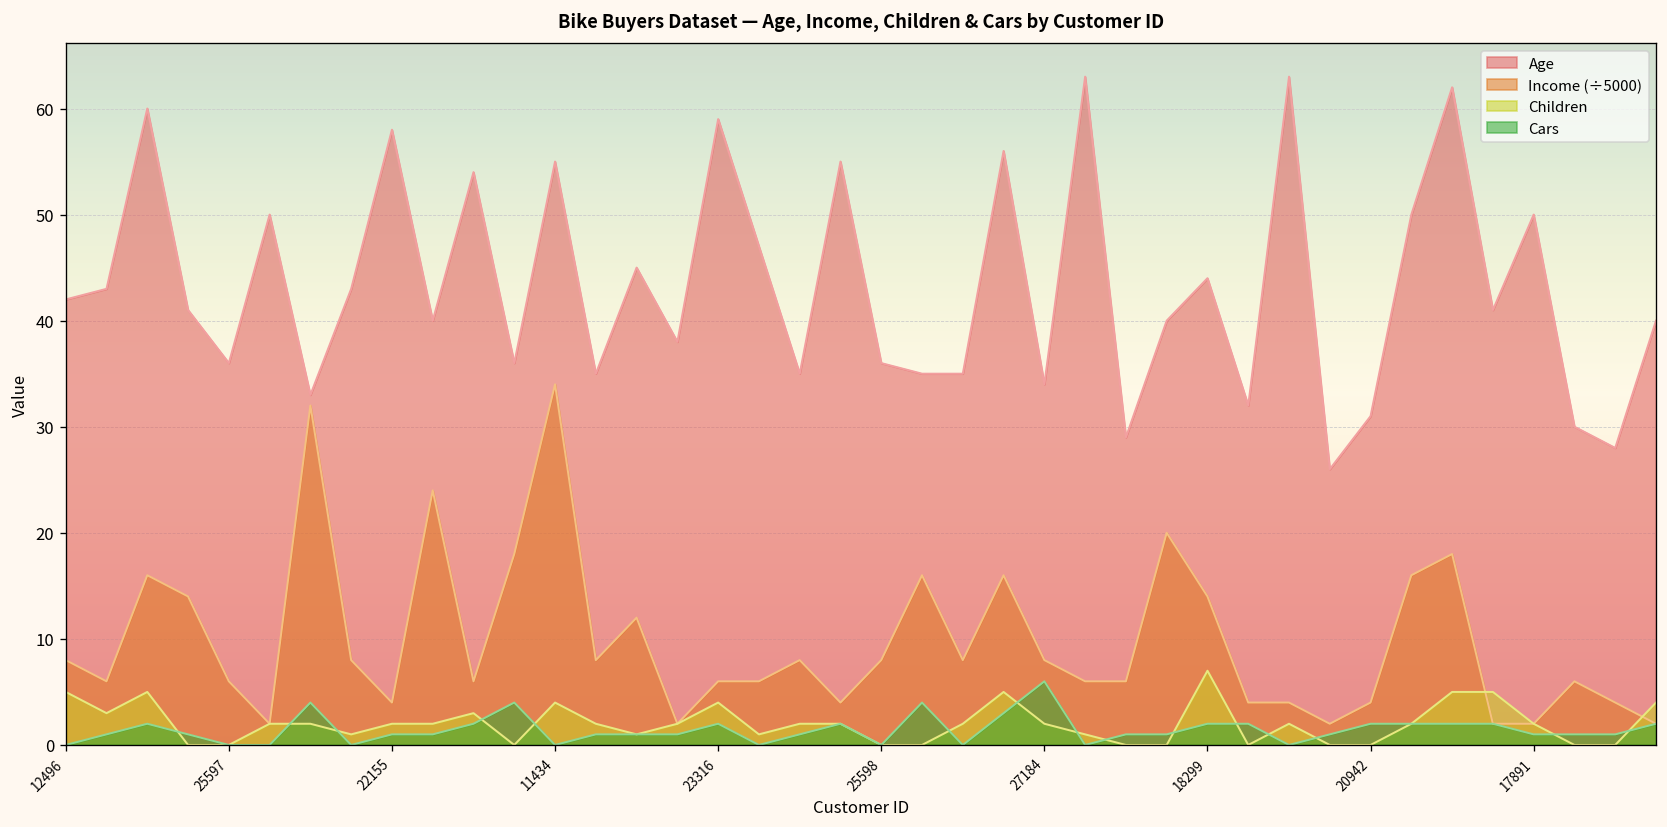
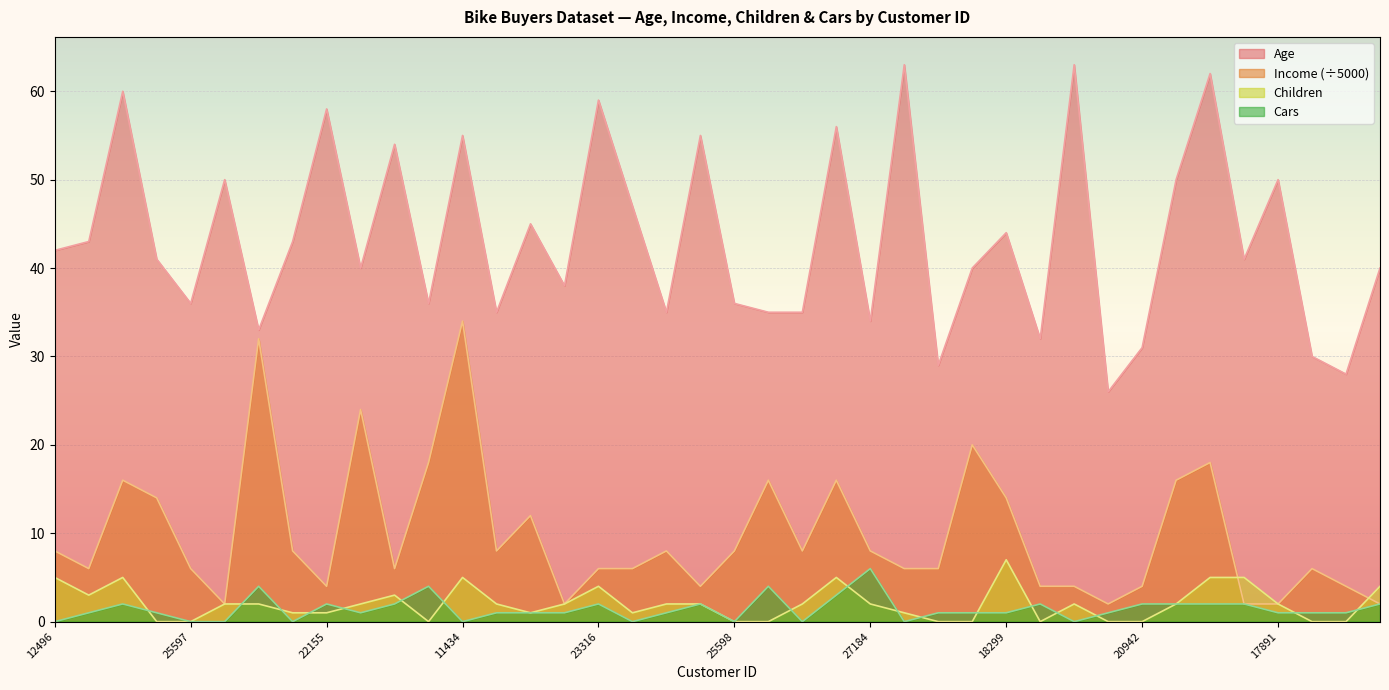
Children, 22155: 2 -> 1
Cars, 22155: 1 -> 2
Children, 11434: 4 -> 5
Cars, 18299: 2 -> 1
